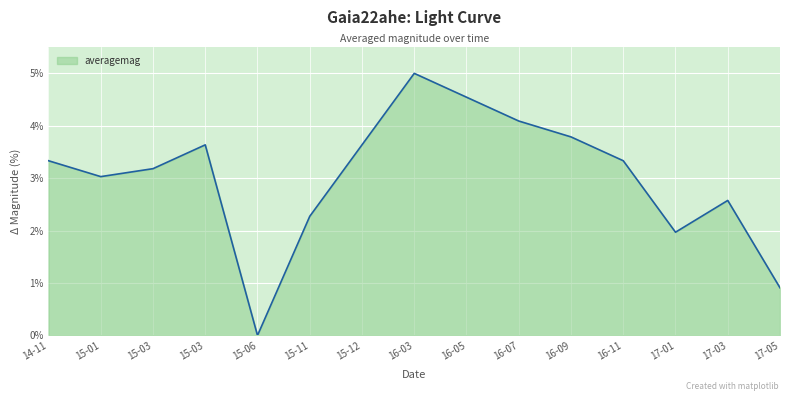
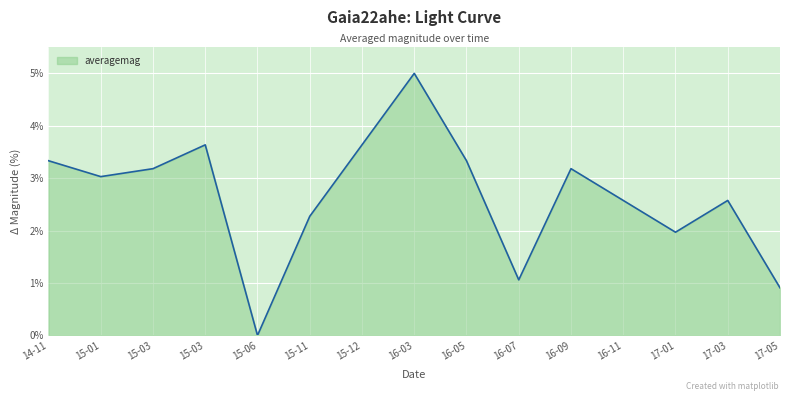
16-05: 4.5% -> 3.3%
16-07: 4.1% -> 1.1%
16-09: 3.8% -> 3.2%
16-11: 3.3% -> 2.6%
